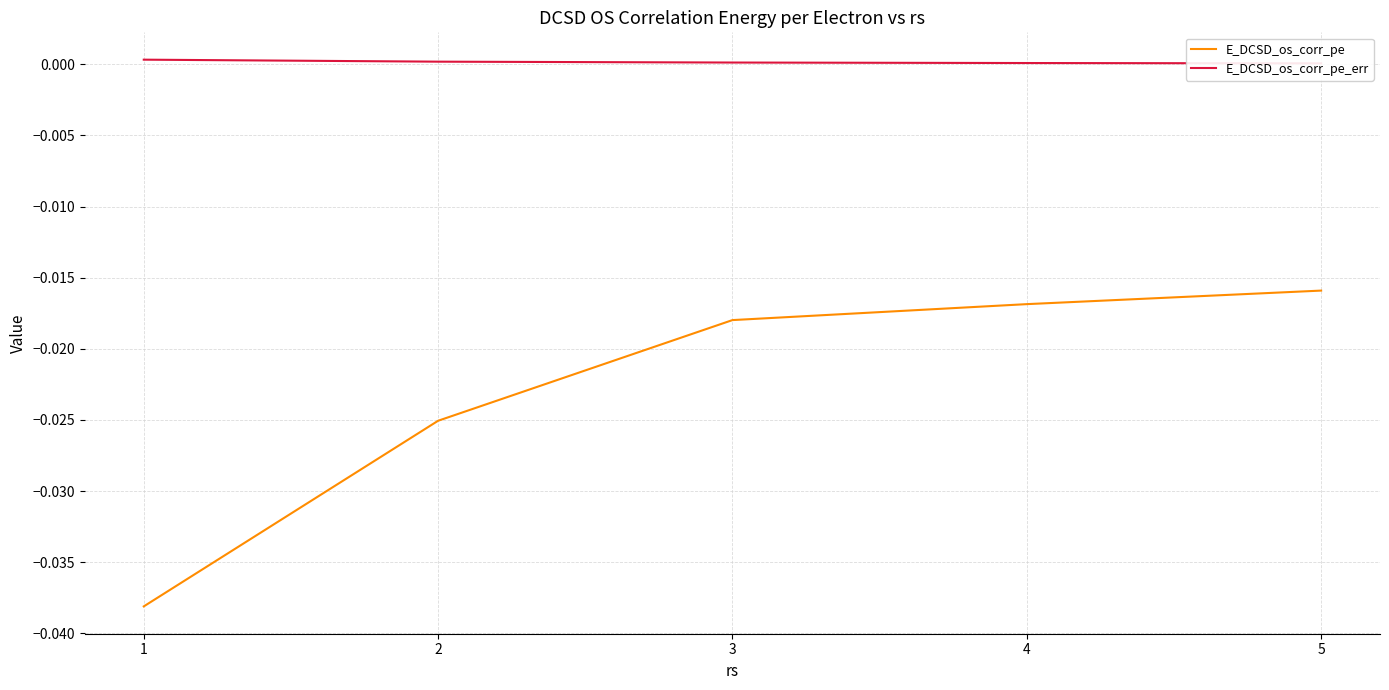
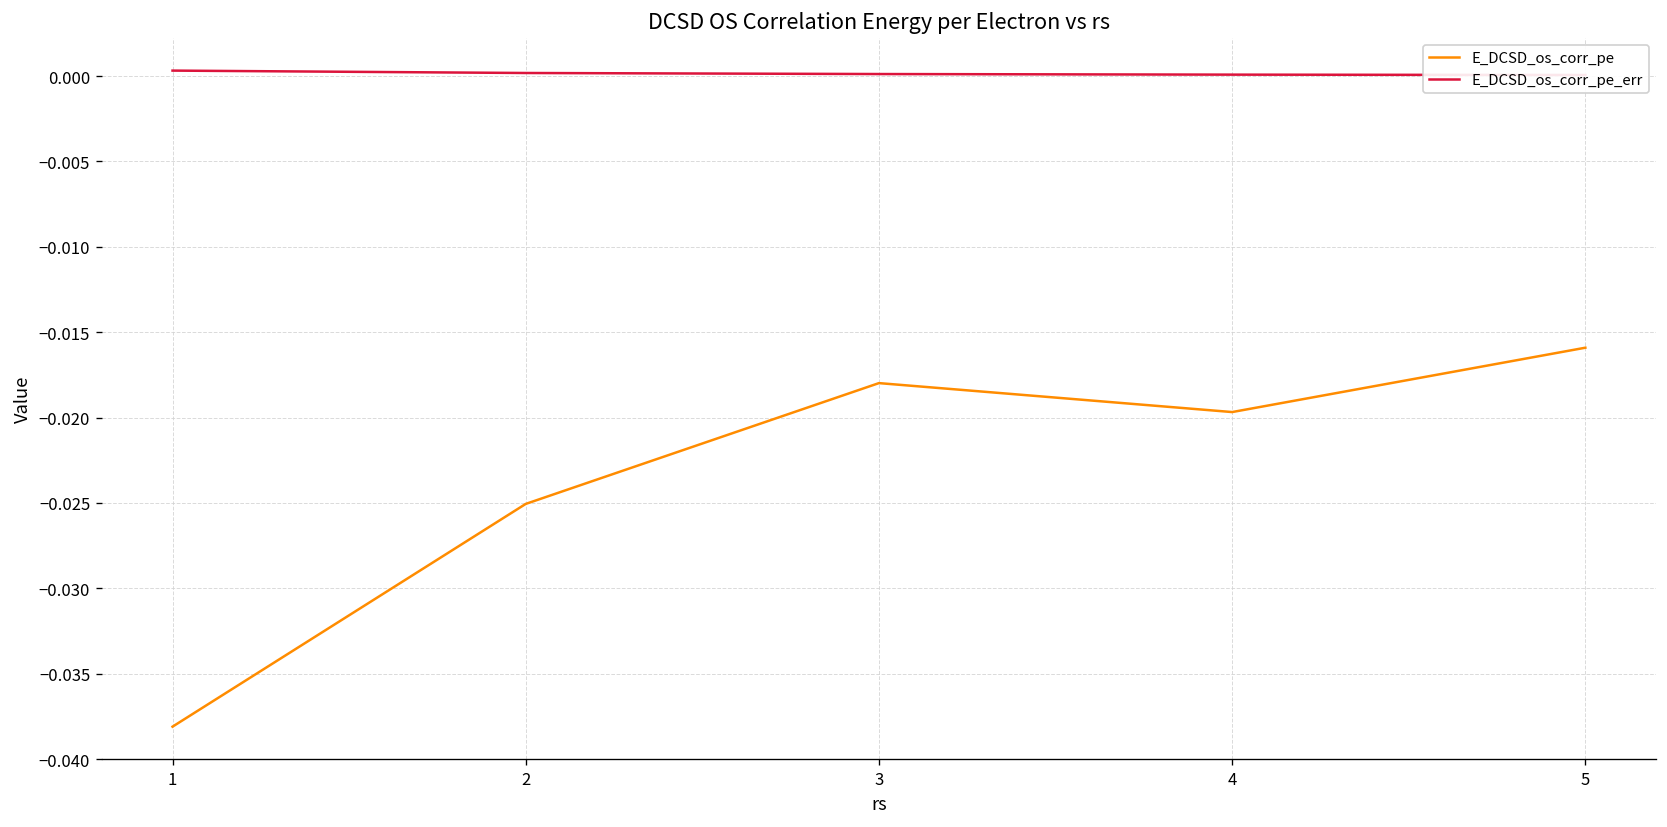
E_DCSD_os_corr_pe, 4: -0.0169 -> -0.0197
